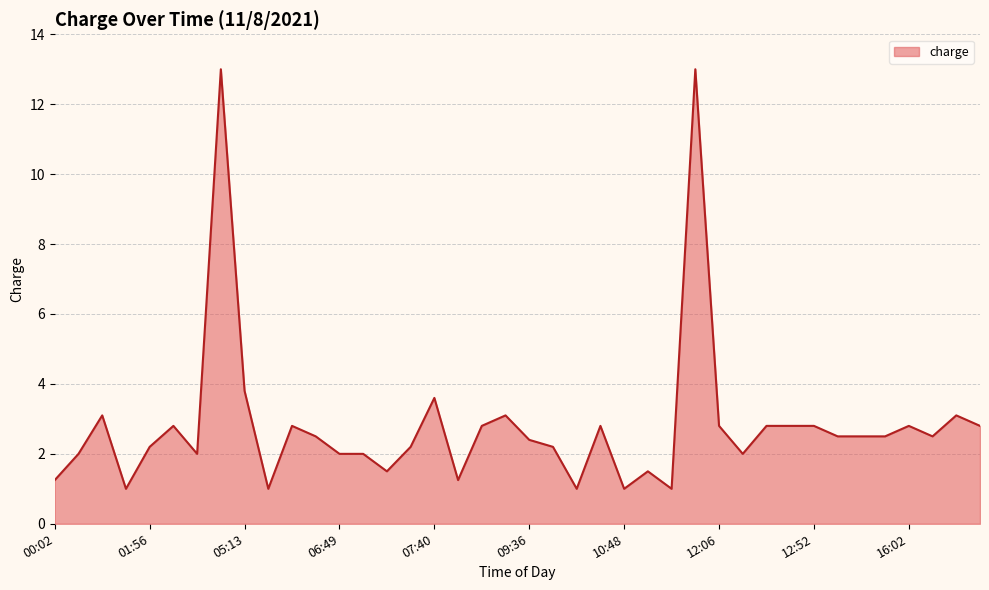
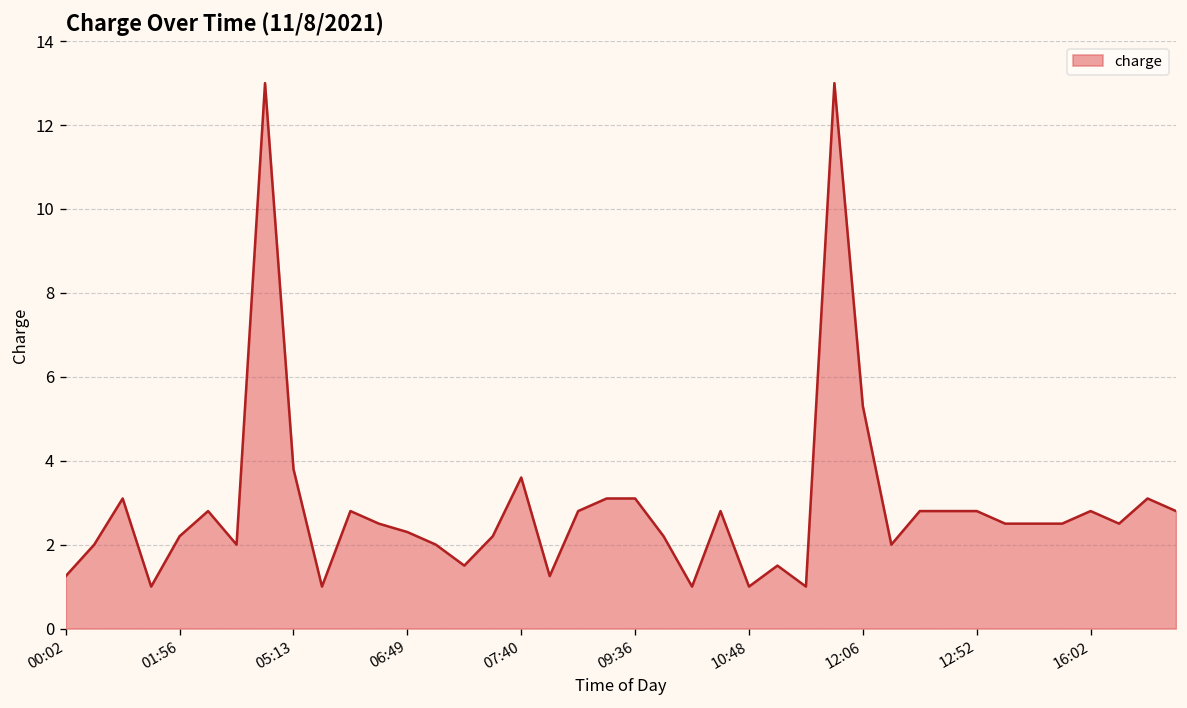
06:49: 2.0 -> 2.3
09:36: 2.4 -> 3.1
12:06: 2.8 -> 5.3
